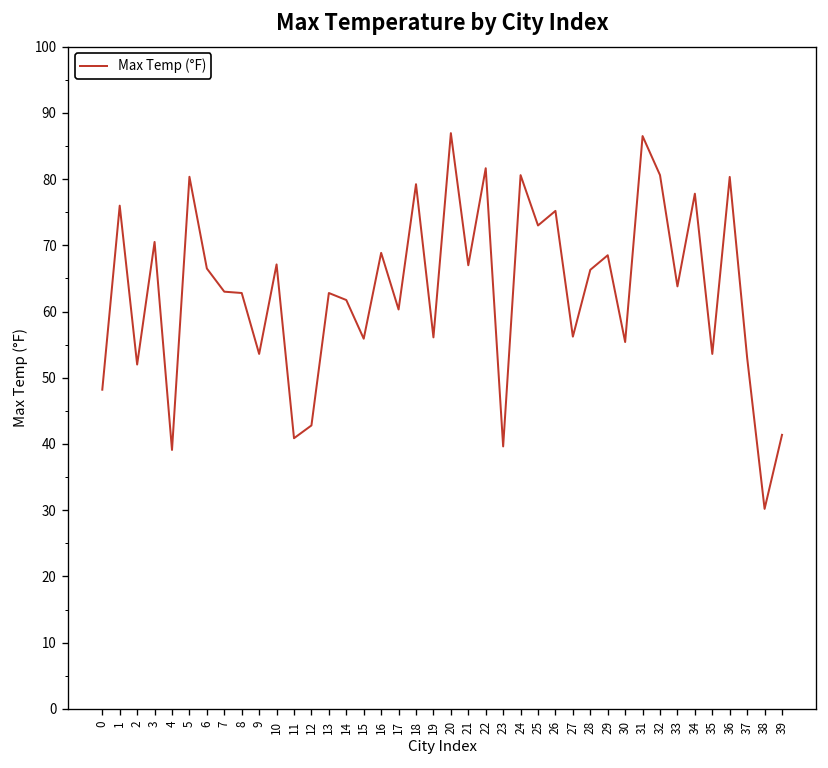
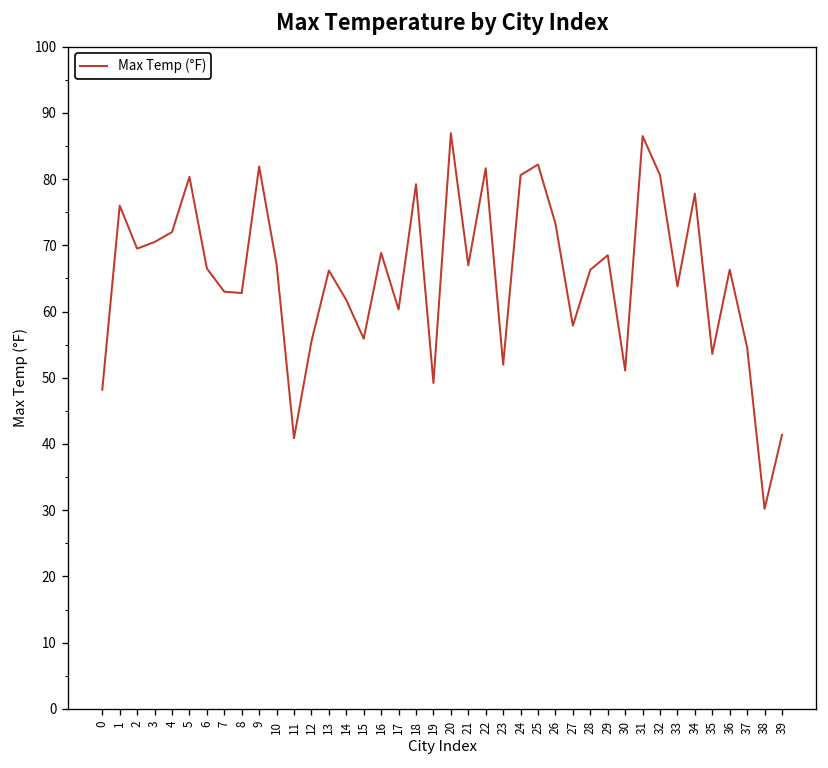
2: 52 -> 70
4: 39 -> 72
9: 54 -> 82
12: 43 -> 56
13: 63 -> 66
19: 56 -> 49
23: 40 -> 52
25: 73 -> 82
26: 75 -> 73
27: 56 -> 58
30: 55 -> 51
36: 80 -> 66
37: 53 -> 55
